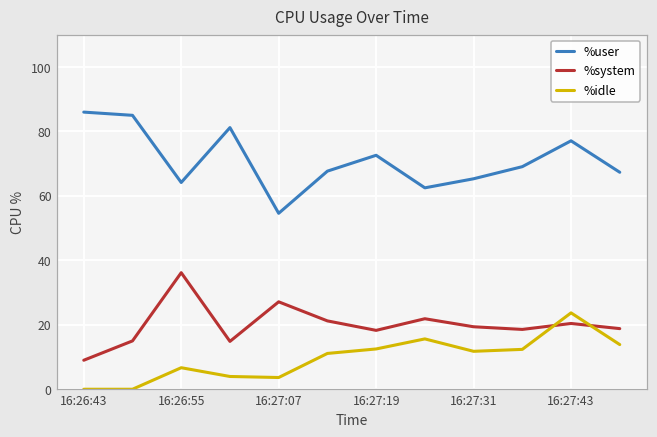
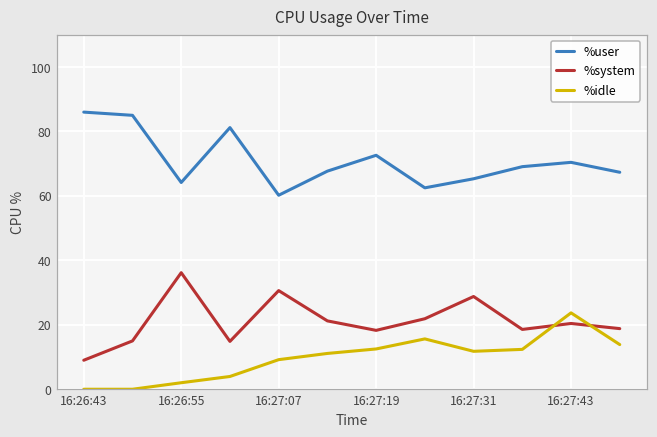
%idle, 16:26:55: 7 -> 2
%user, 16:27:07: 55 -> 60
%system, 16:27:07: 27 -> 31
%idle, 16:27:07: 4 -> 9
%system, 16:27:31: 19 -> 29
%user, 16:27:43: 77 -> 70
